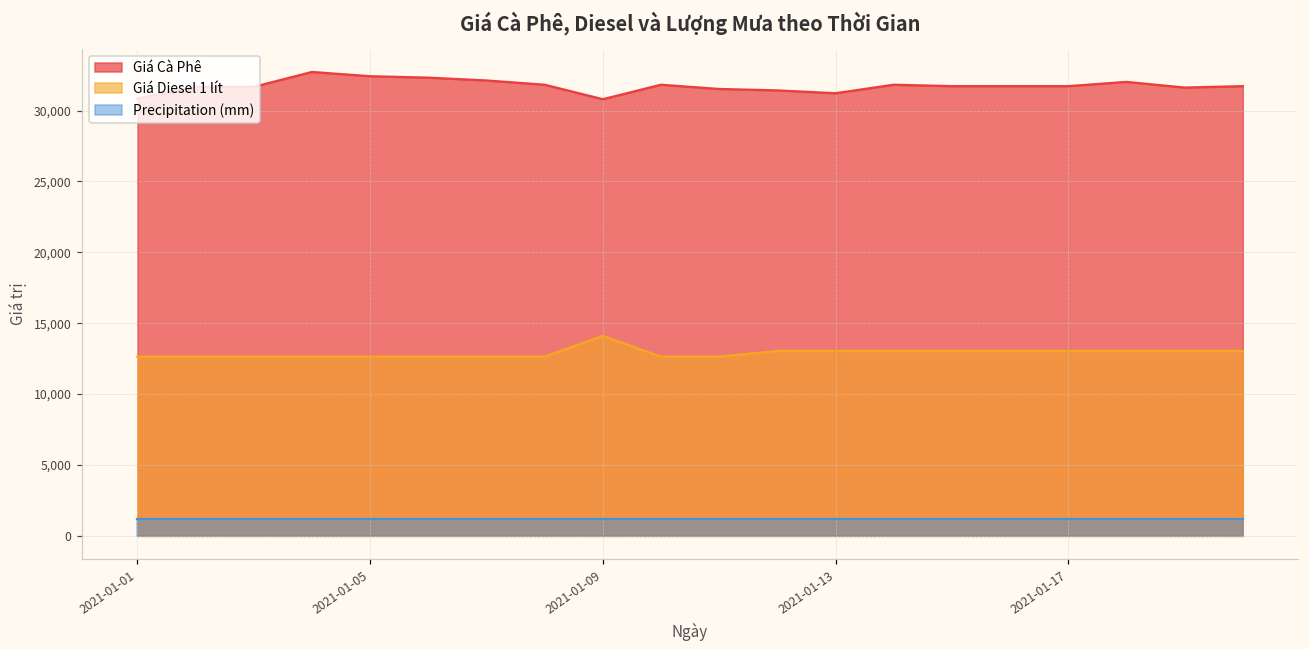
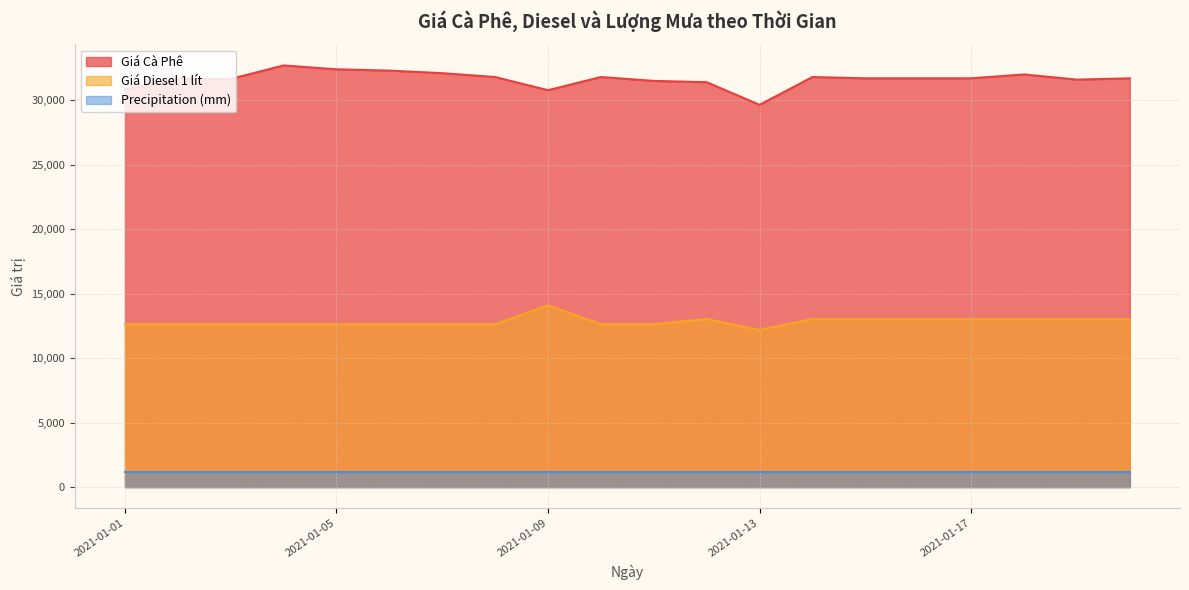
Giá Cà Phê, 2021-01-13: 31,200 -> 29,700
Giá Diesel 1 lít, 2021-01-13: 13,000 -> 12,200
